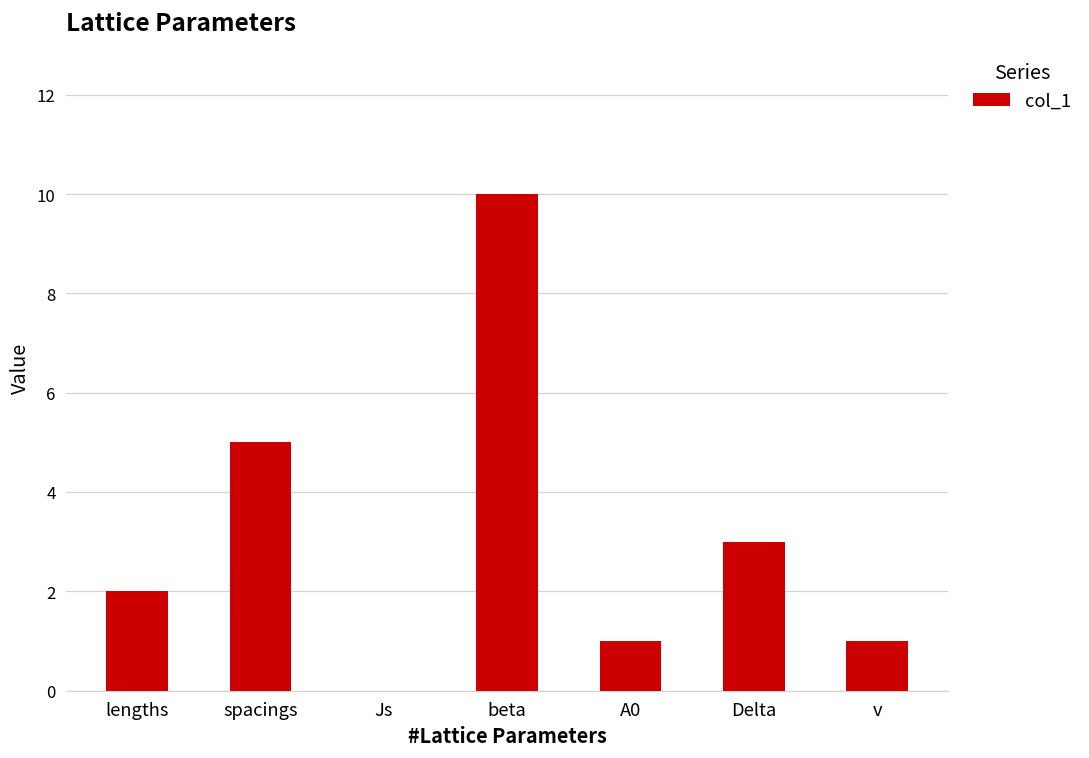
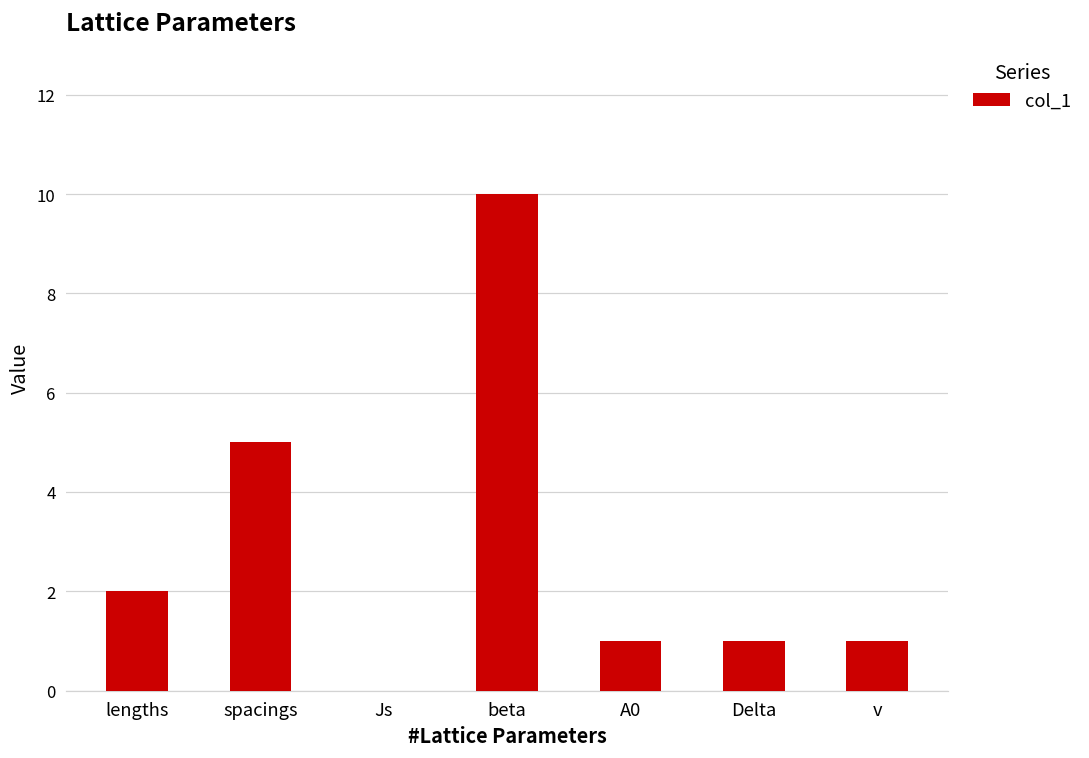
Delta: 3 -> 1
